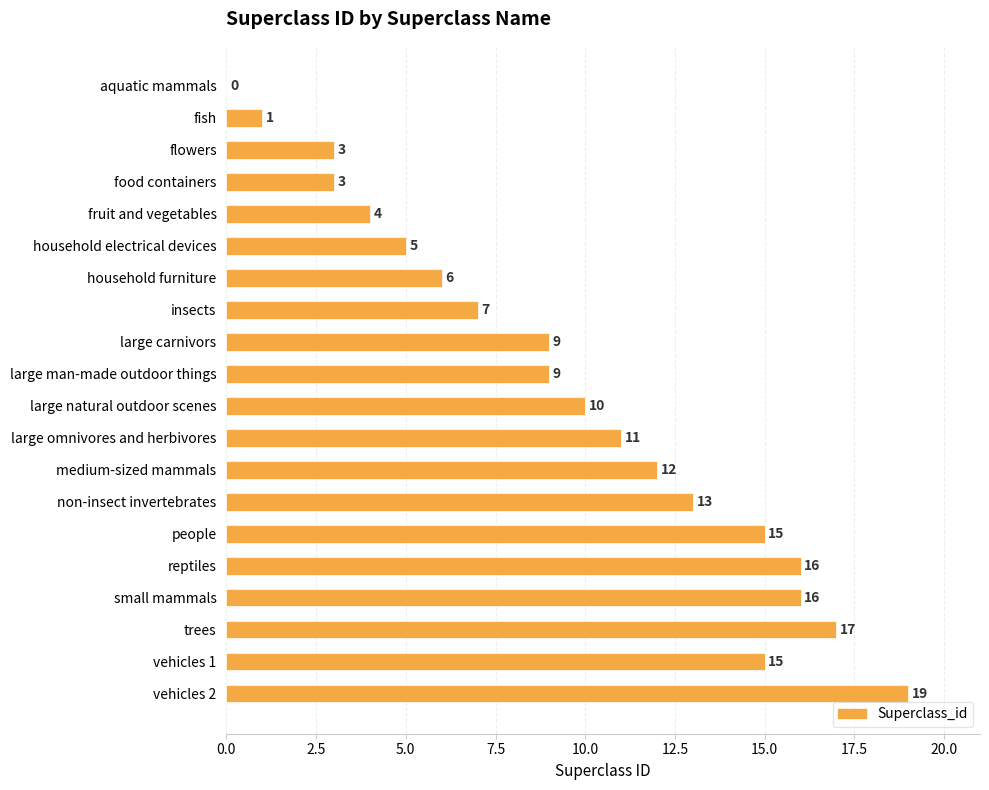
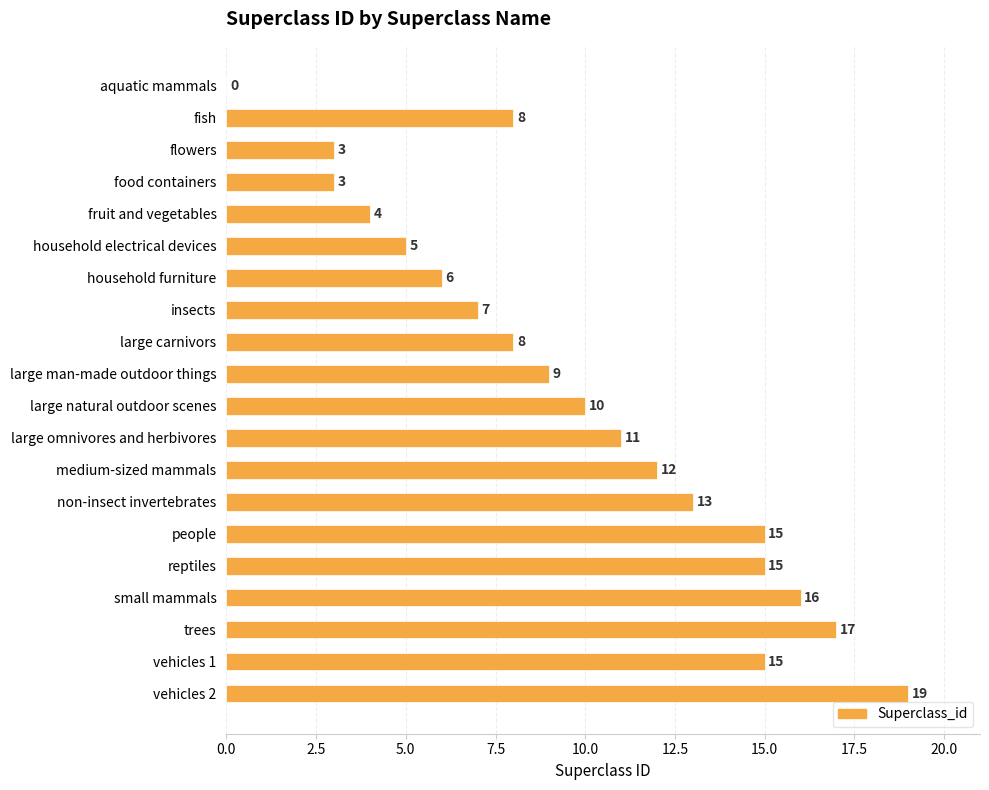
fish: 1 -> 8
large carnivors: 9 -> 8
reptiles: 16 -> 15
